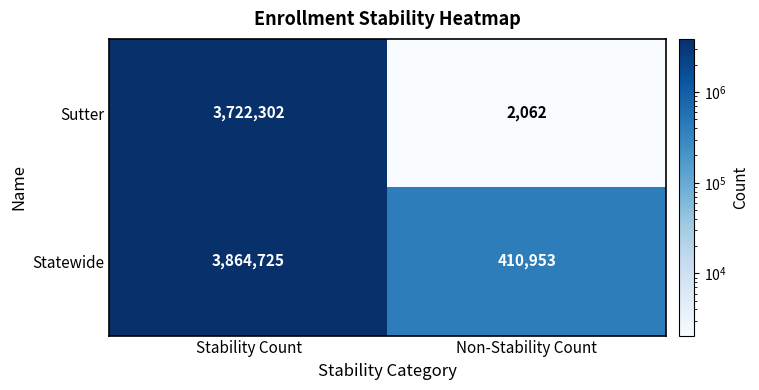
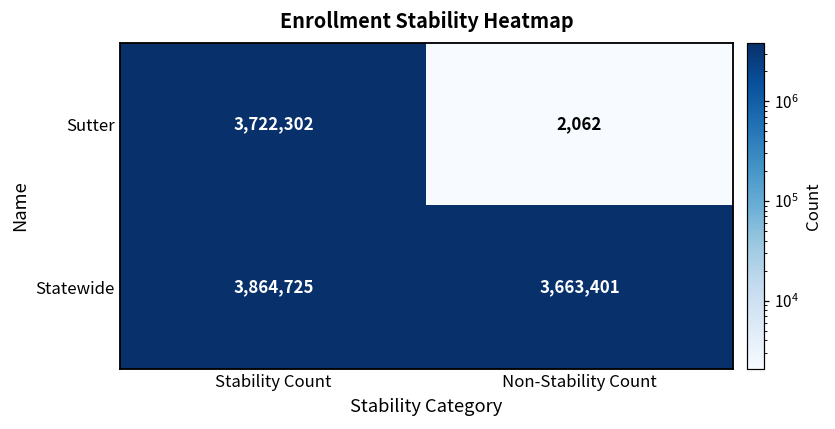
Statewide, Non-Stability Count: 410,953 -> 3,663,401
